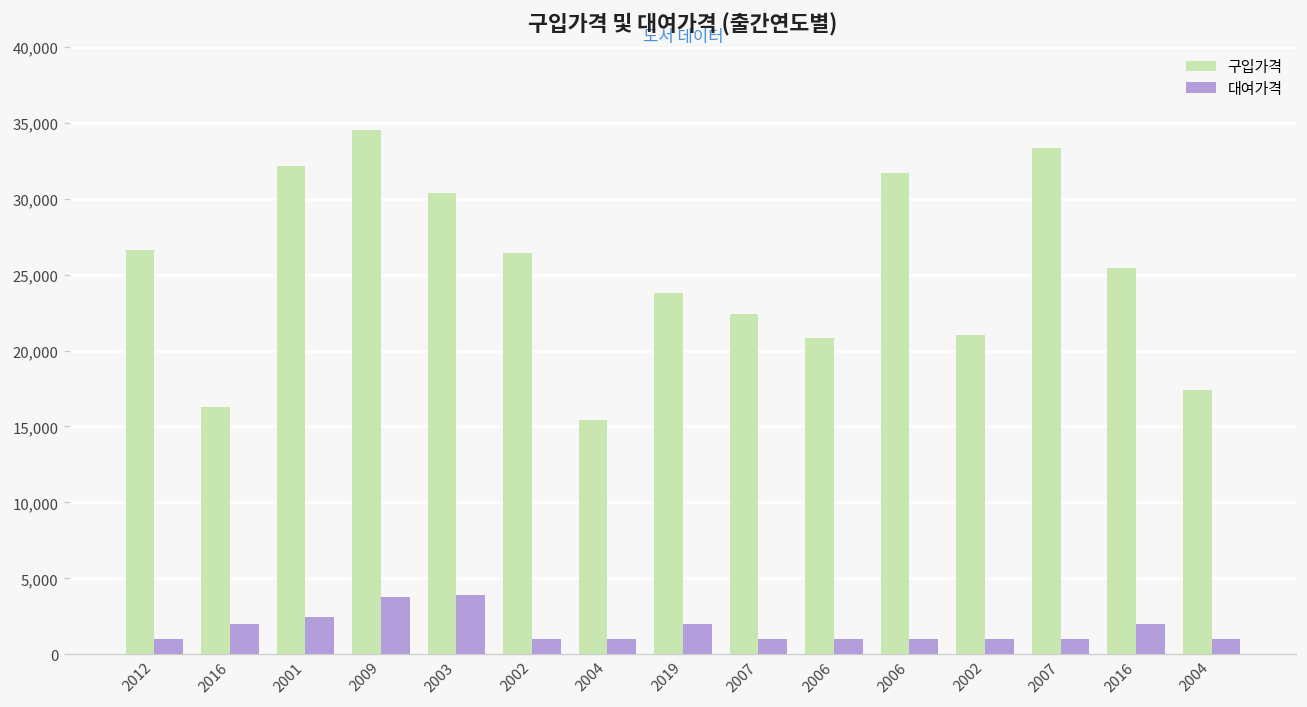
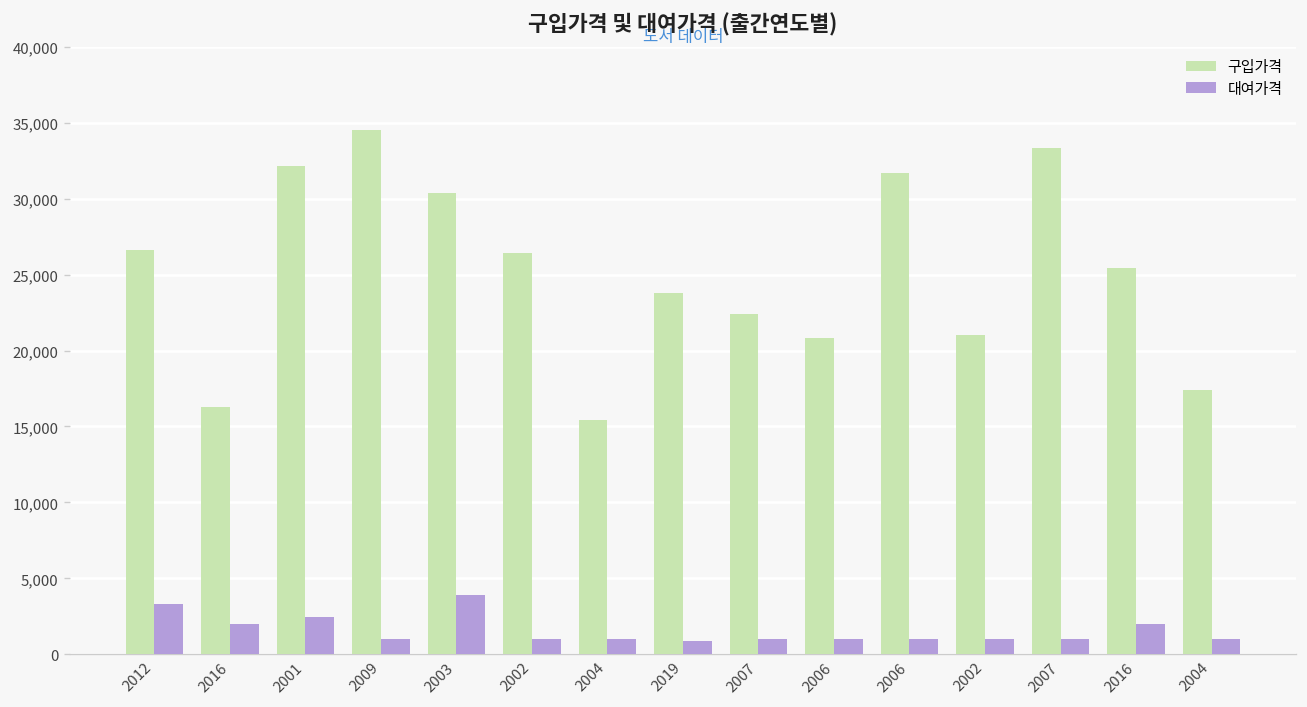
대여가격, 2012: 1,000 -> 3,300
대여가격, 2009: 3,800 -> 1,000
대여가격, 2019: 2,000 -> 900
